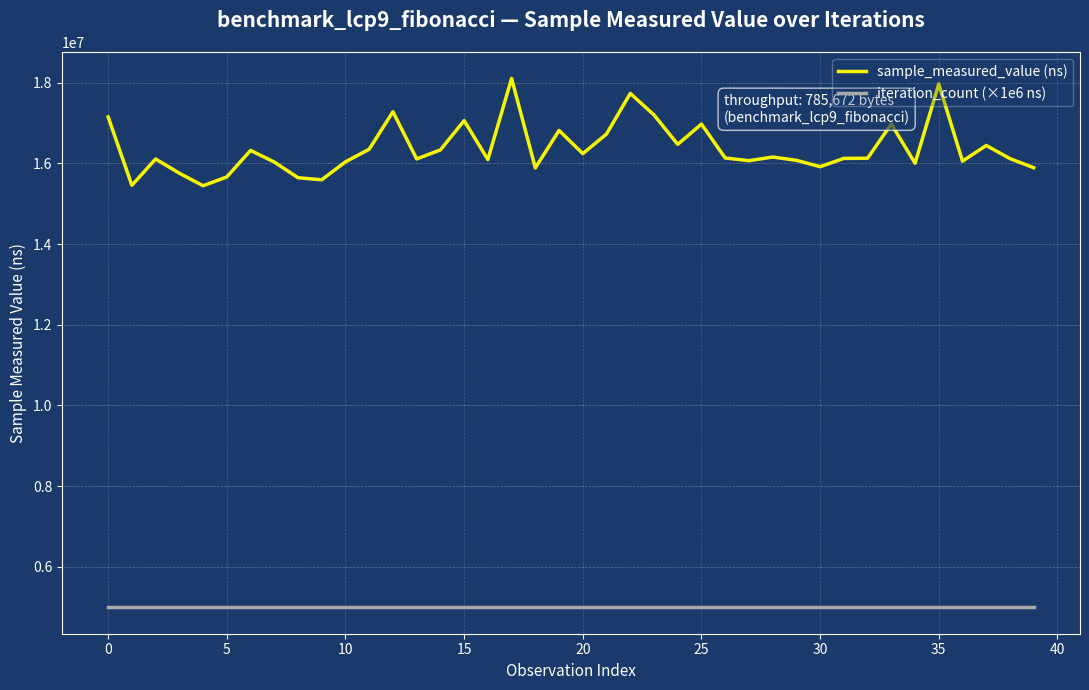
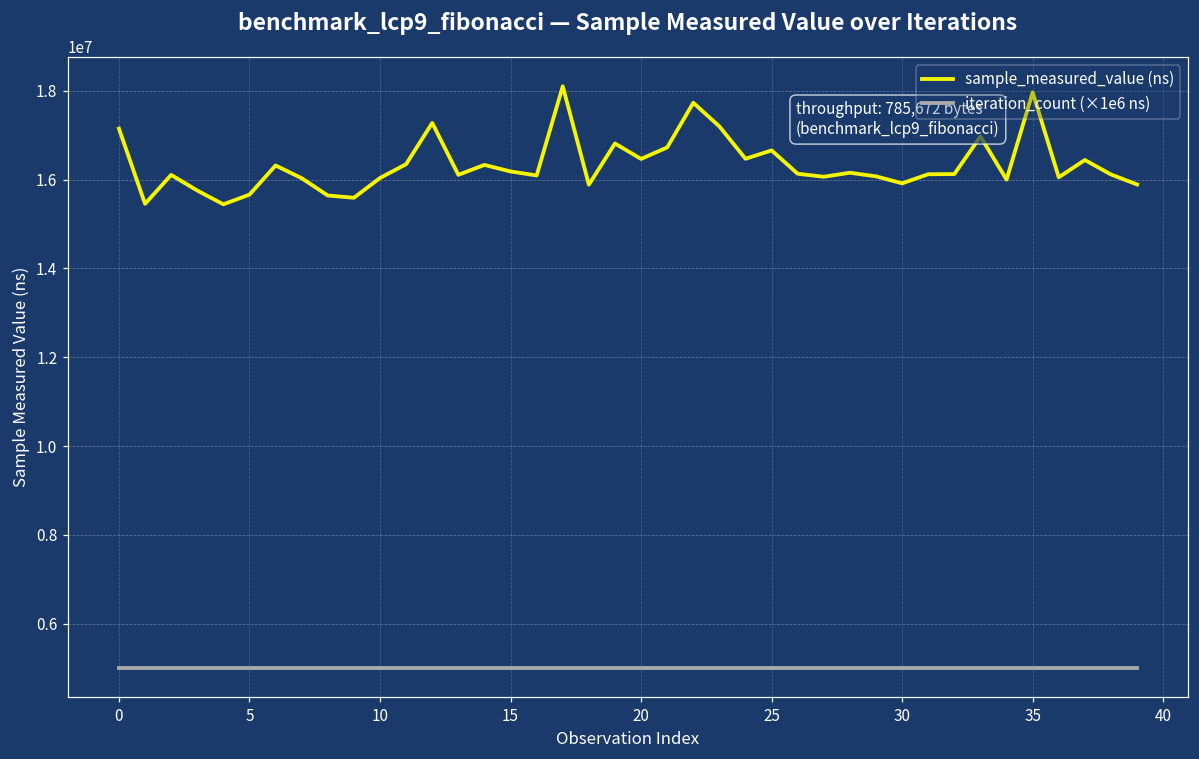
sample_measured_value (ns), 15: 17100000 -> 16200000
sample_measured_value (ns), 20: 16200000 -> 16500000
sample_measured_value (ns), 25: 17000000 -> 16700000
